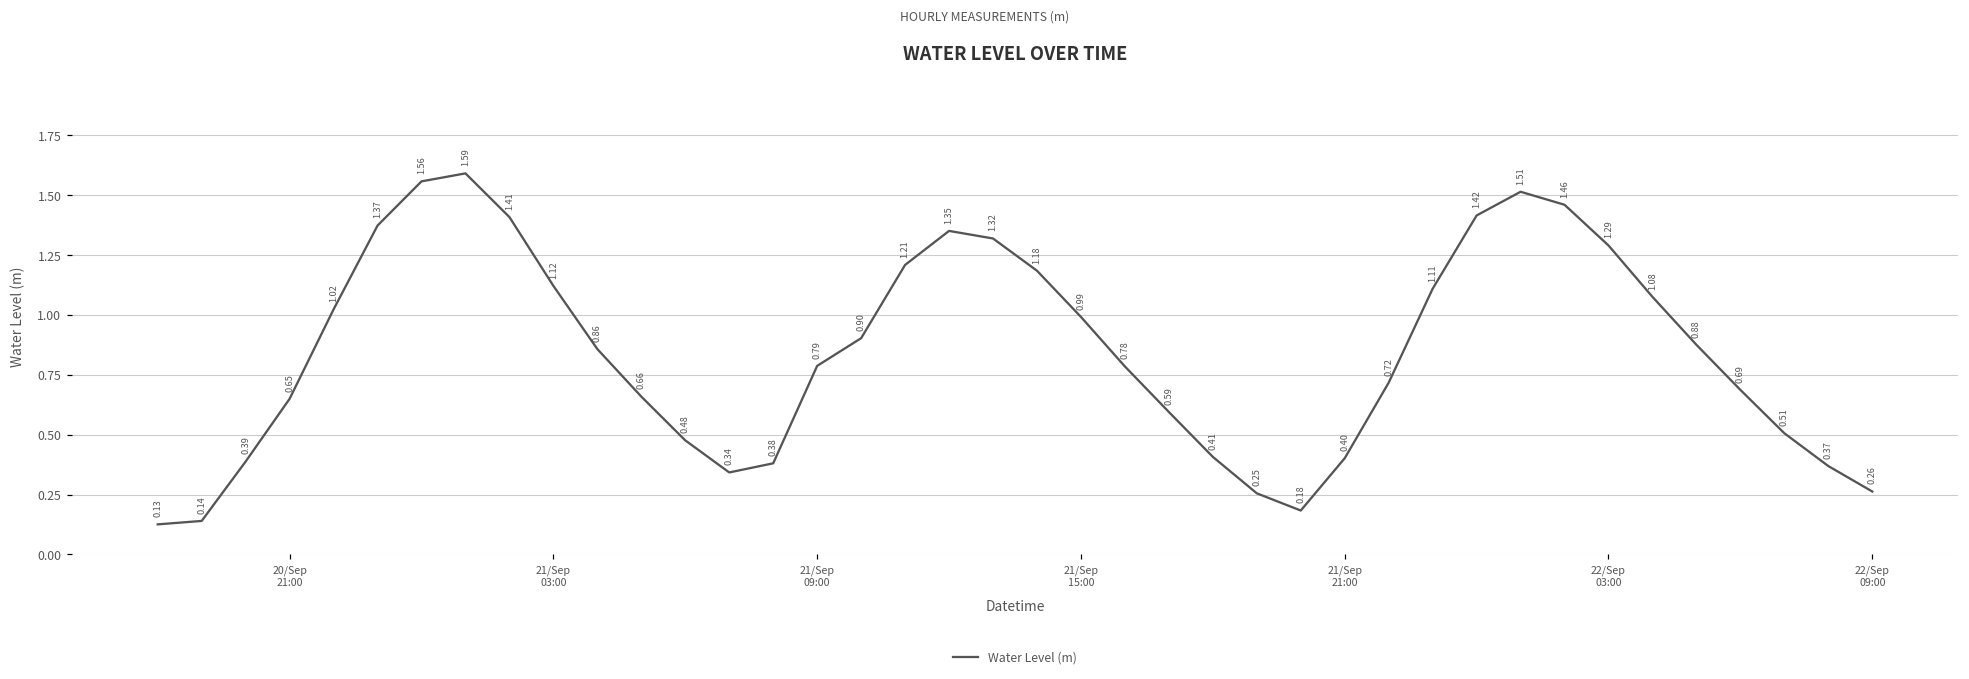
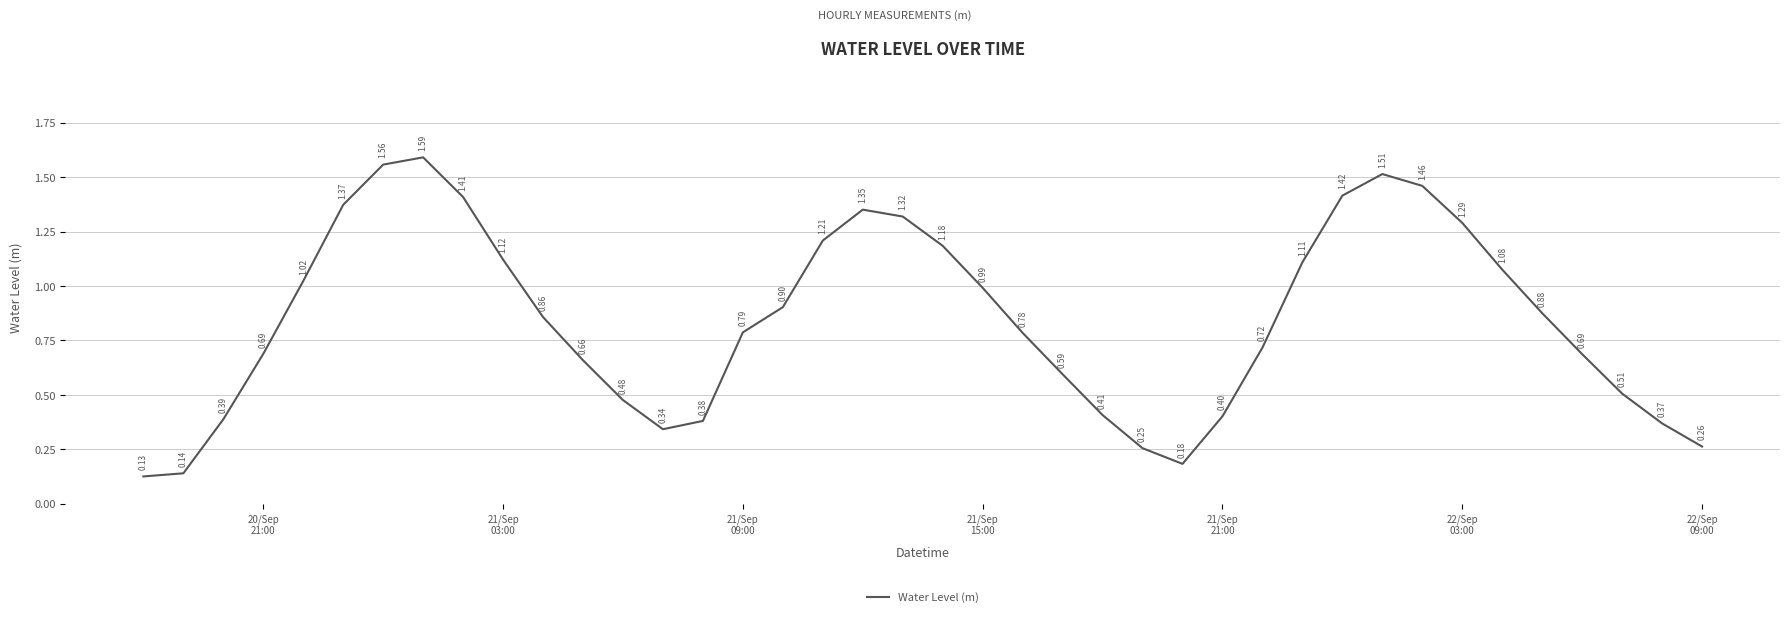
20/Sep 21:00: 0.65 -> 0.69
